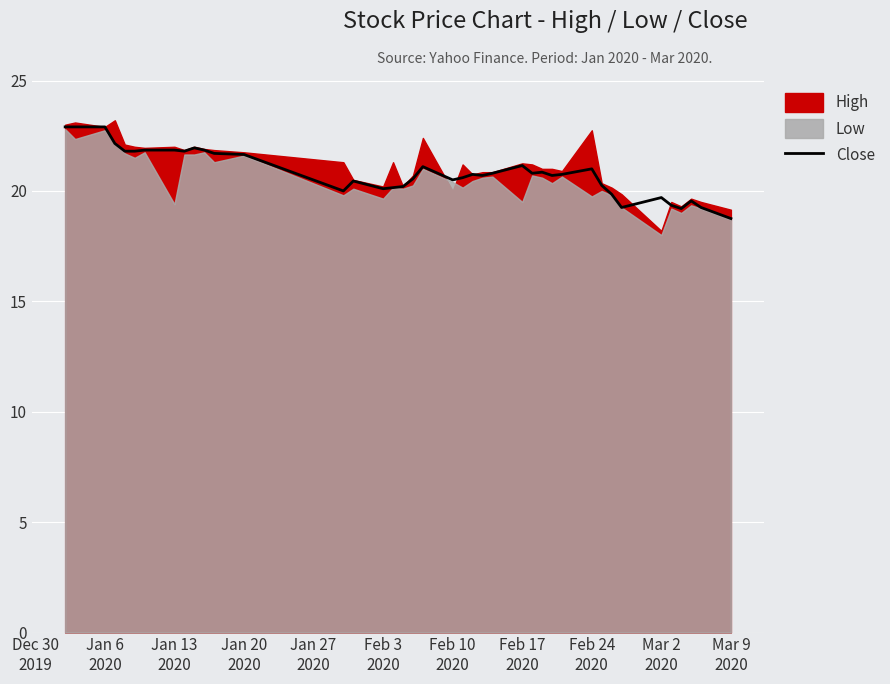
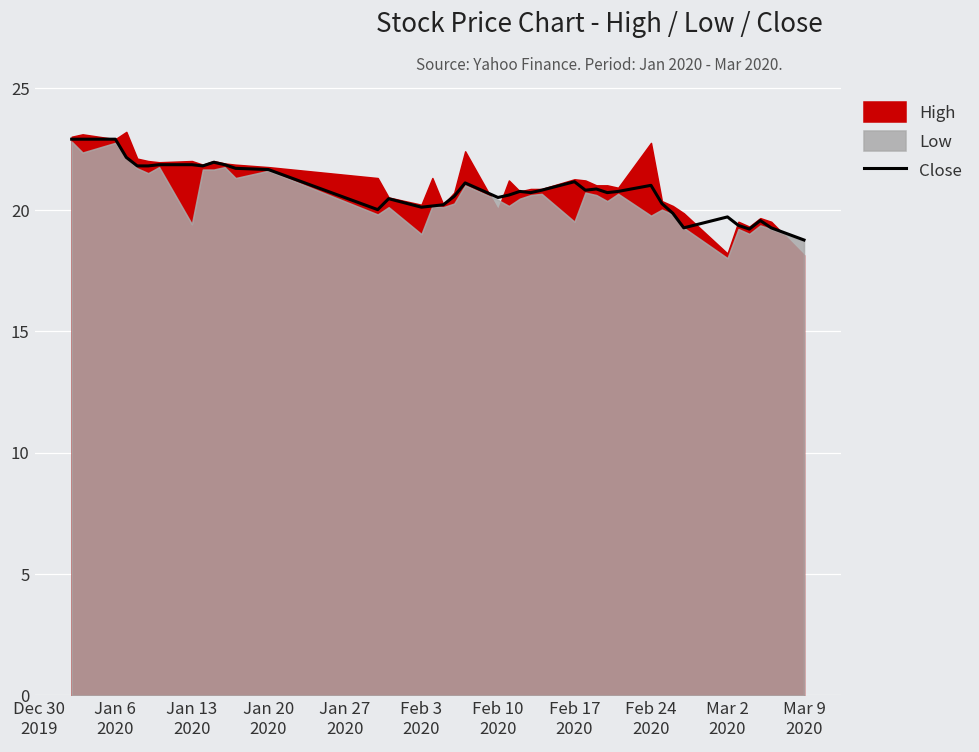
Low, Feb 3 2020: 19.7 -> 19.0
High, Mar 9 2020: 19.2 -> 18.1
